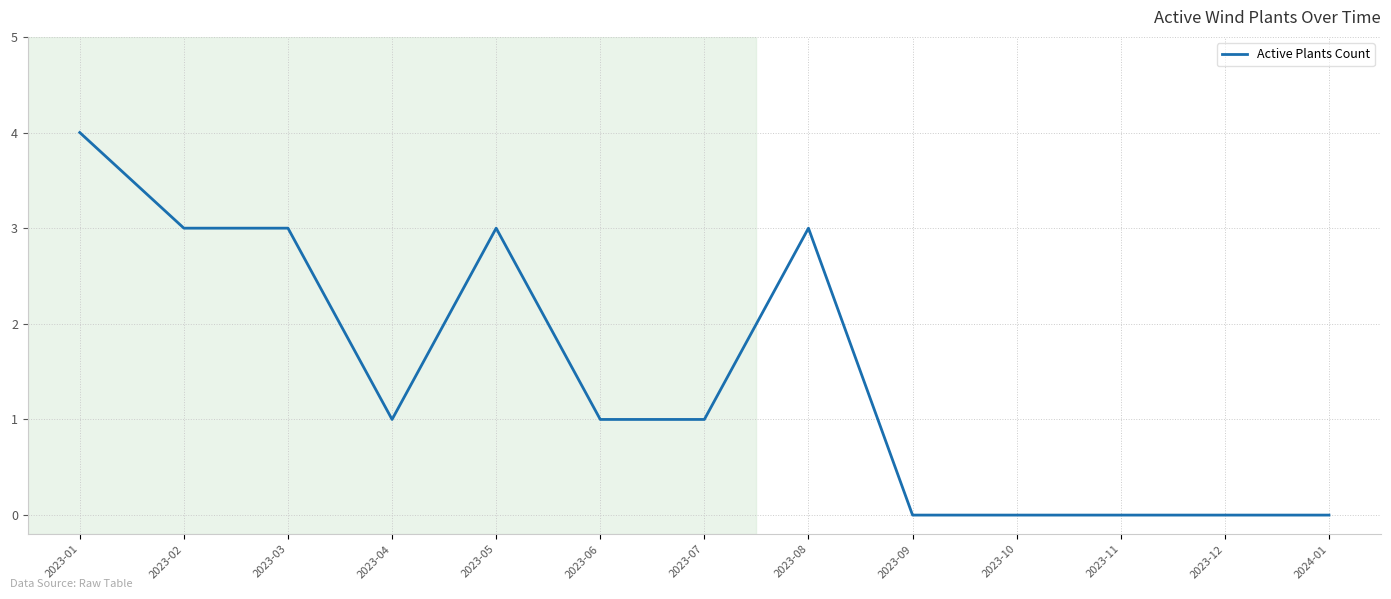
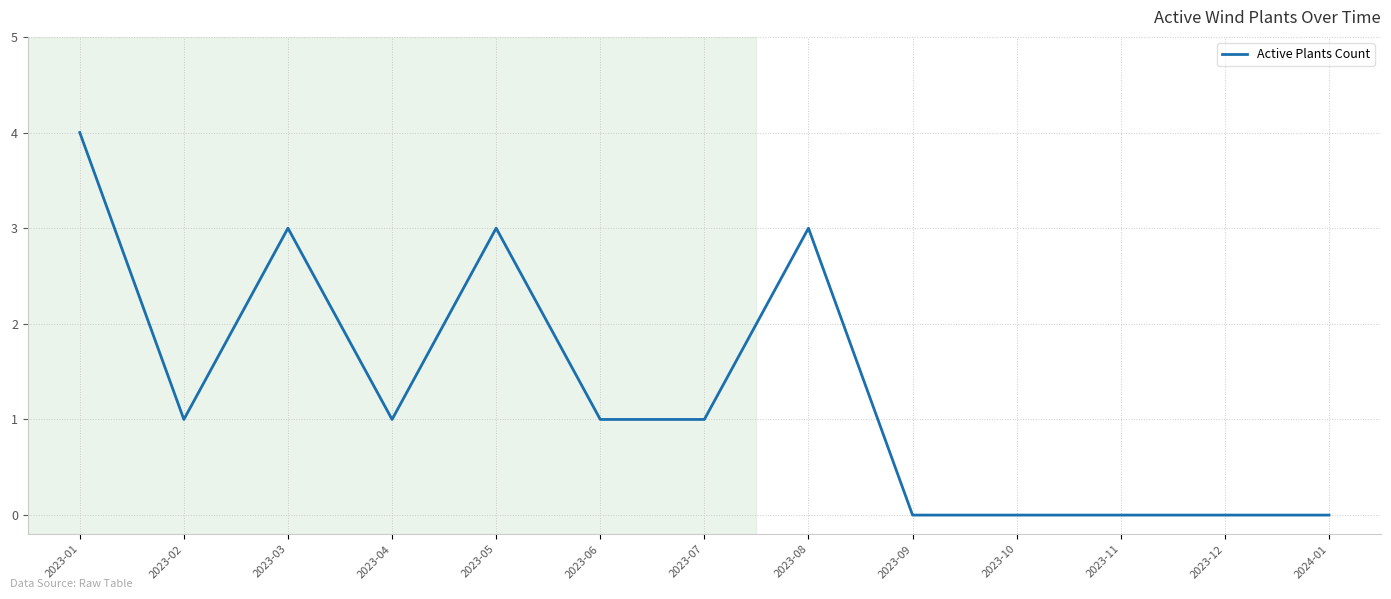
2023-02: 3 -> 1
